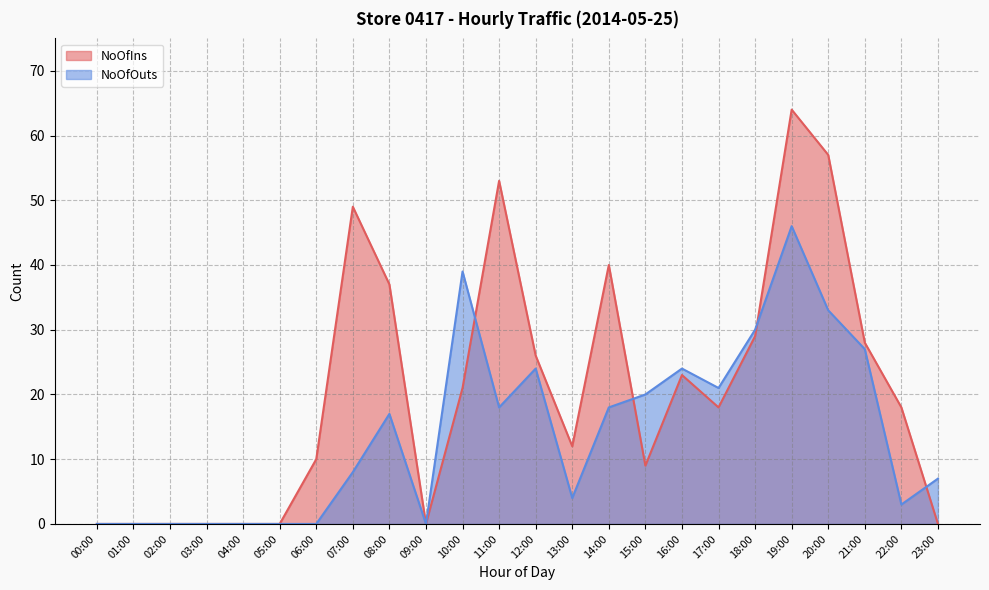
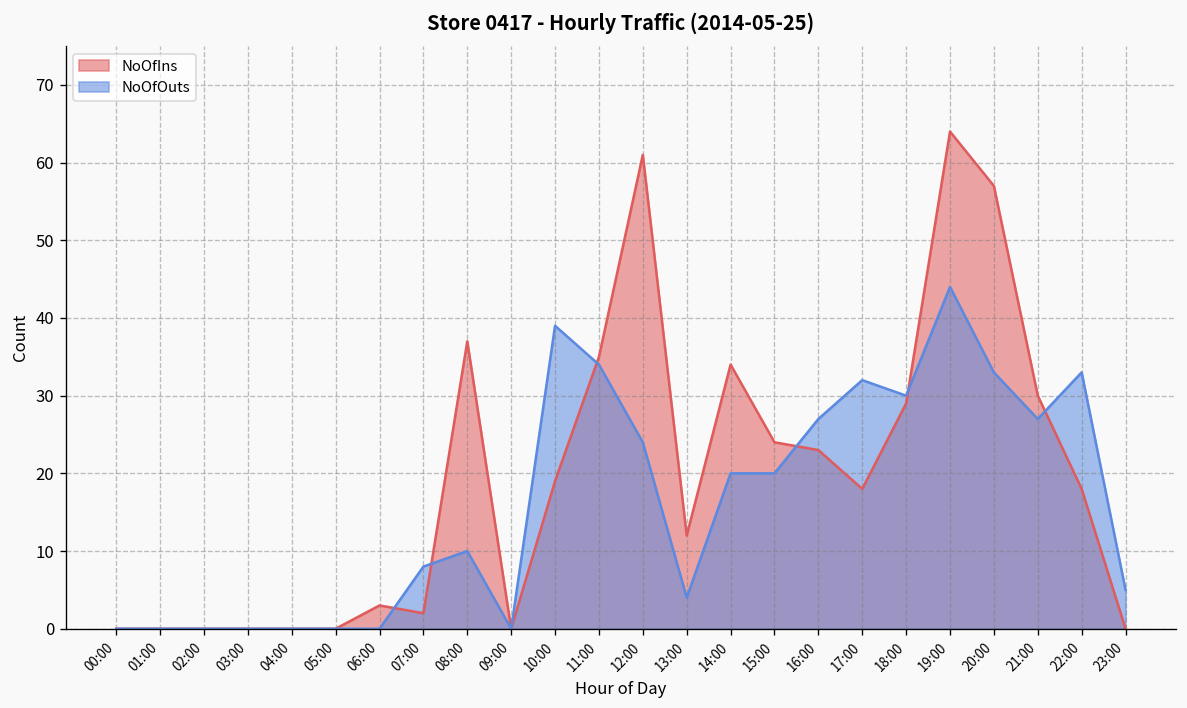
NoOfIns, 06:00: 10 -> 3
NoOfIns, 07:00: 49 -> 2
NoOfOuts, 08:00: 17 -> 10
NoOfIns, 10:00: 21 -> 19
NoOfIns, 11:00: 53 -> 35
NoOfOuts, 11:00: 18 -> 34
NoOfIns, 12:00: 26 -> 61
NoOfIns, 14:00: 40 -> 34
NoOfOuts, 14:00: 18 -> 20
NoOfIns, 15:00: 9 -> 24
NoOfOuts, 16:00: 24 -> 27
NoOfOuts, 17:00: 21 -> 32
NoOfOuts, 19:00: 46 -> 44
NoOfIns, 21:00: 28 -> 30
NoOfOuts, 22:00: 3 -> 33
NoOfOuts, 23:00: 7 -> 5
